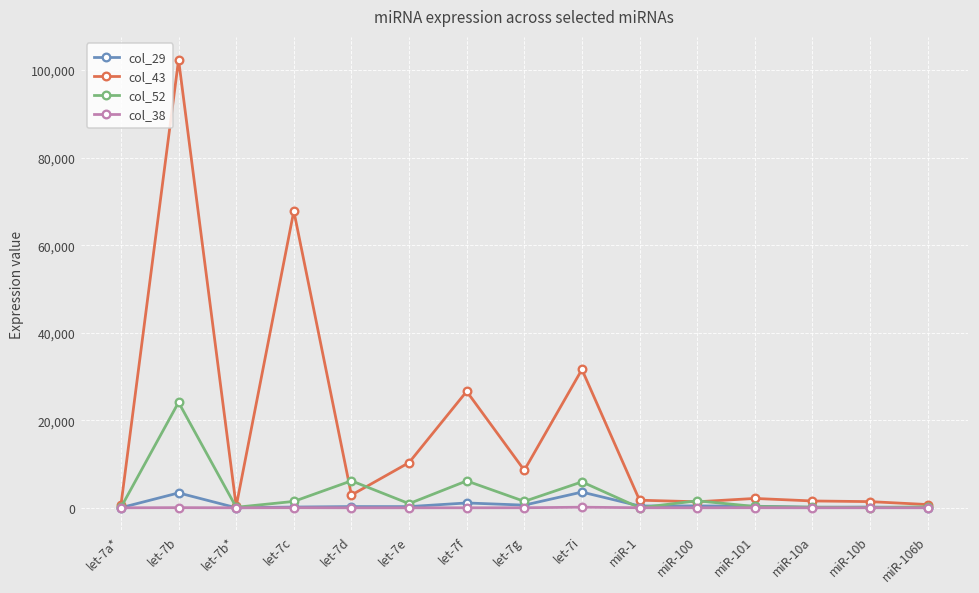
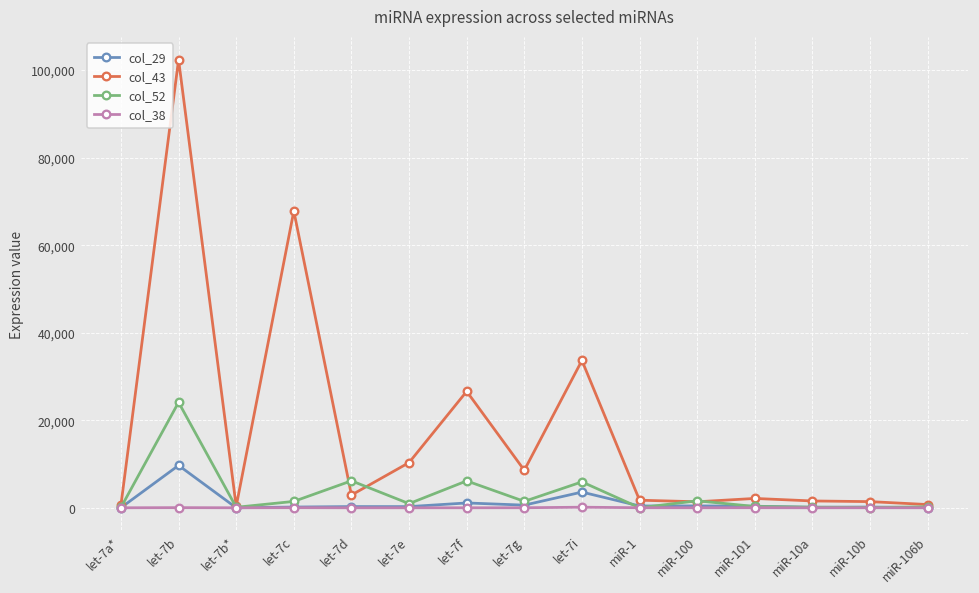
col_29, let-7b: 3,000 -> 10,000
col_43, let-7i: 32,000 -> 34,000
